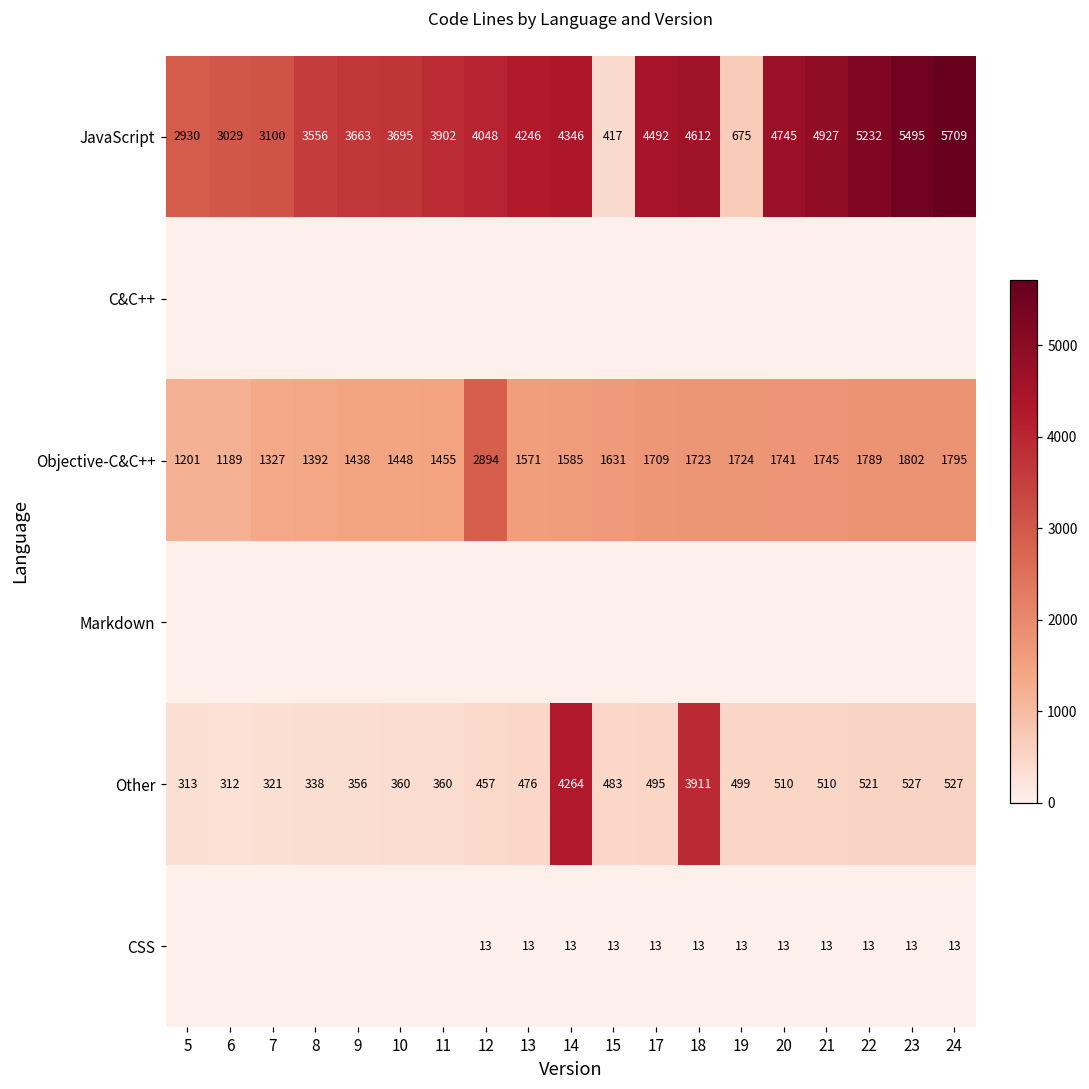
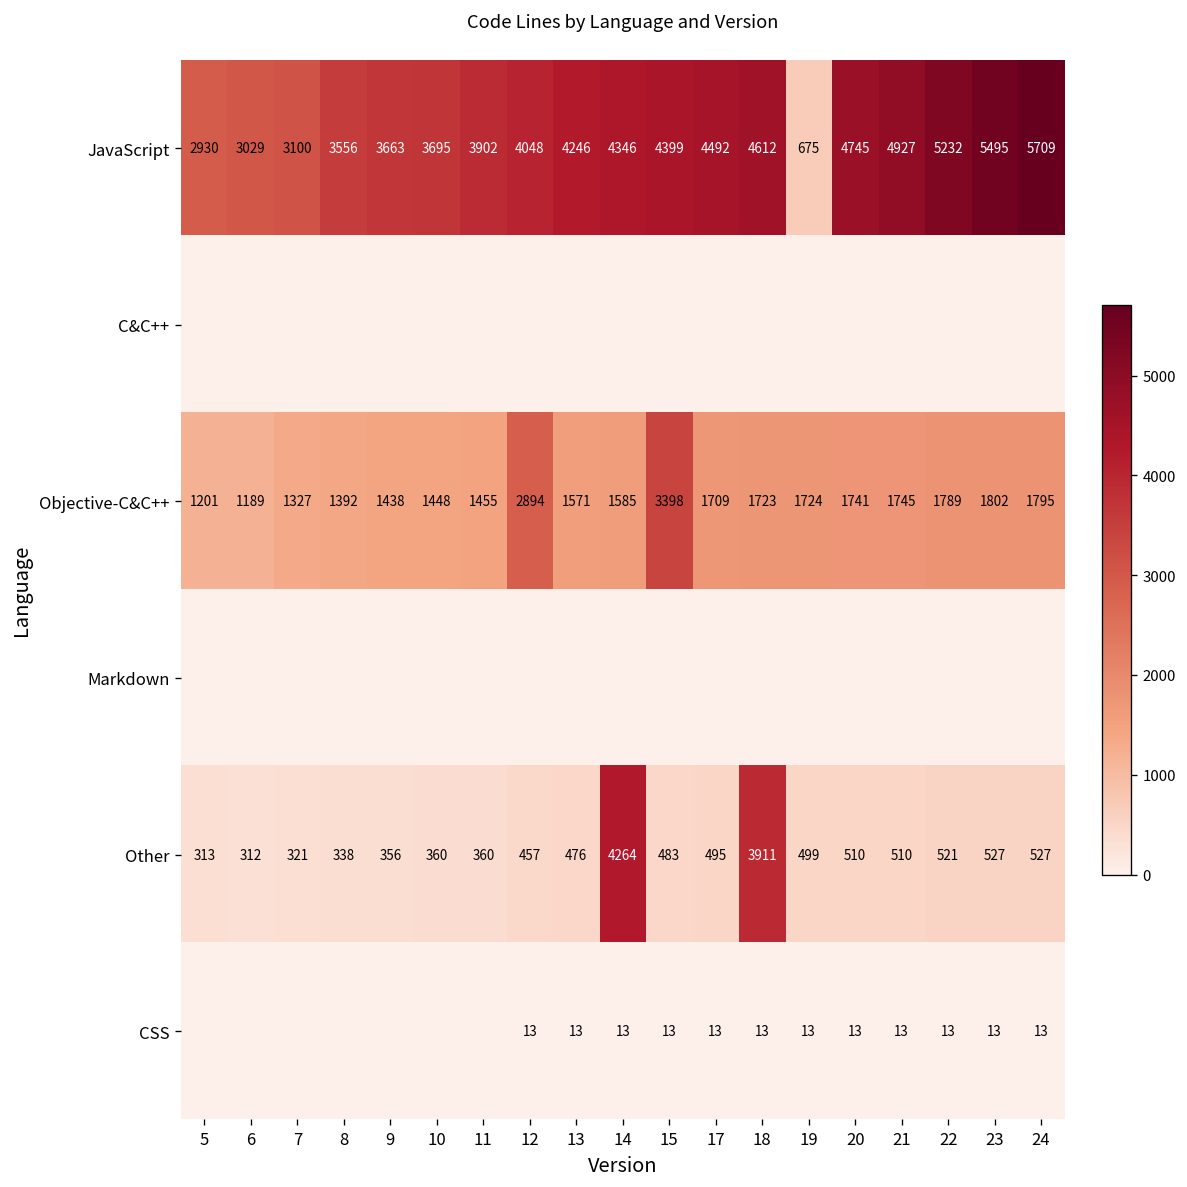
JavaScript, 15: 417 -> 4399
Objective-C&C++, 15: 1631 -> 3398
